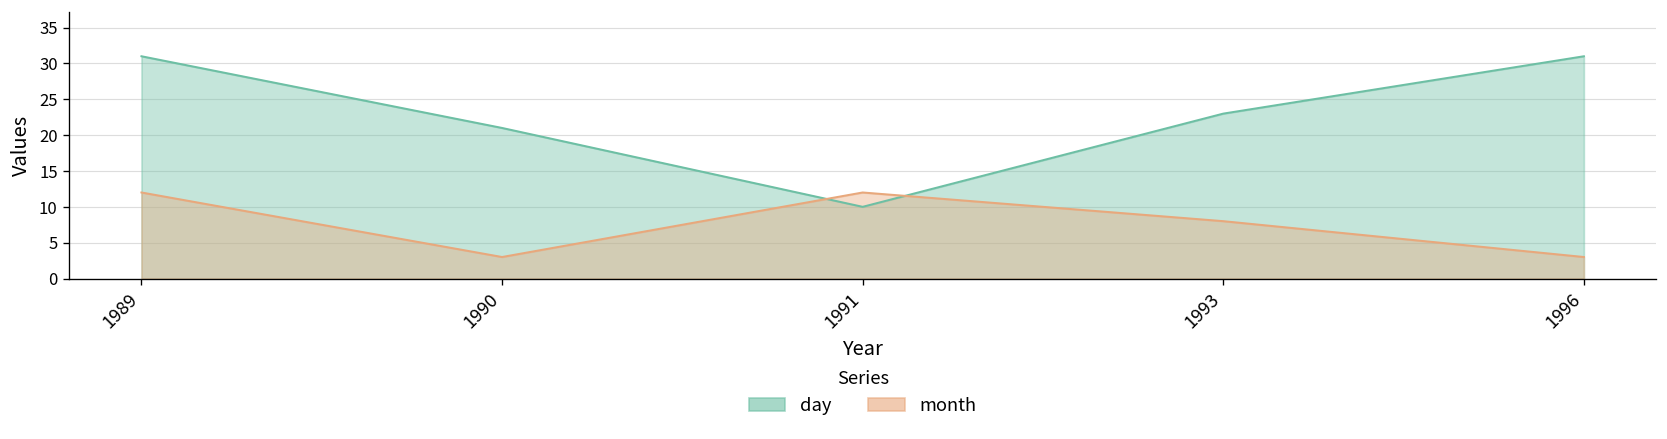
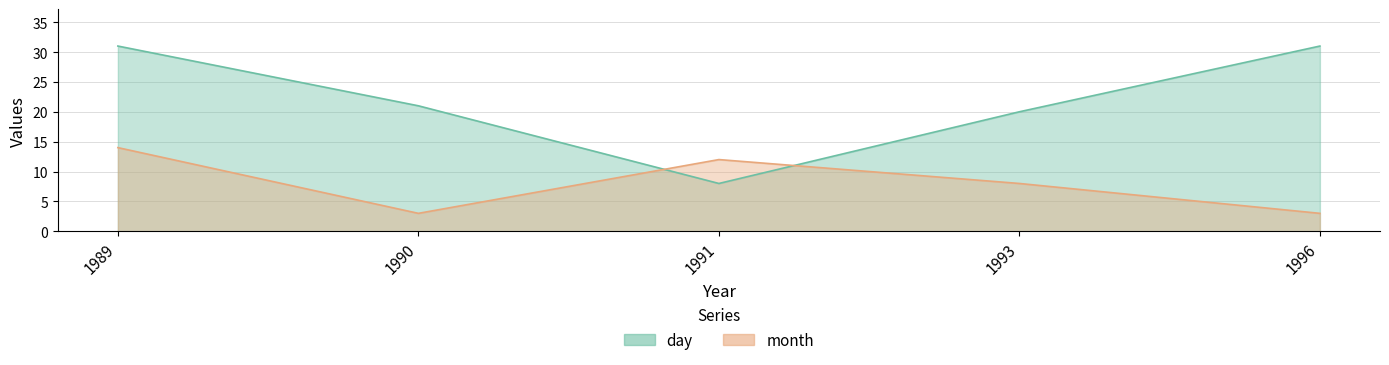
month, 1989: 12 -> 14
day, 1991: 10 -> 8
day, 1993: 23 -> 20
